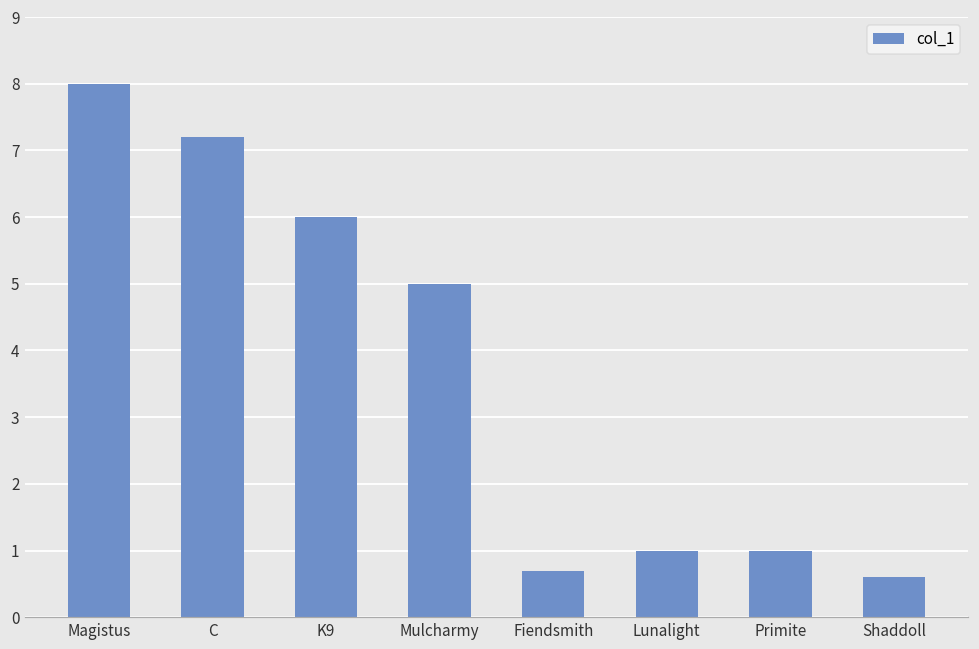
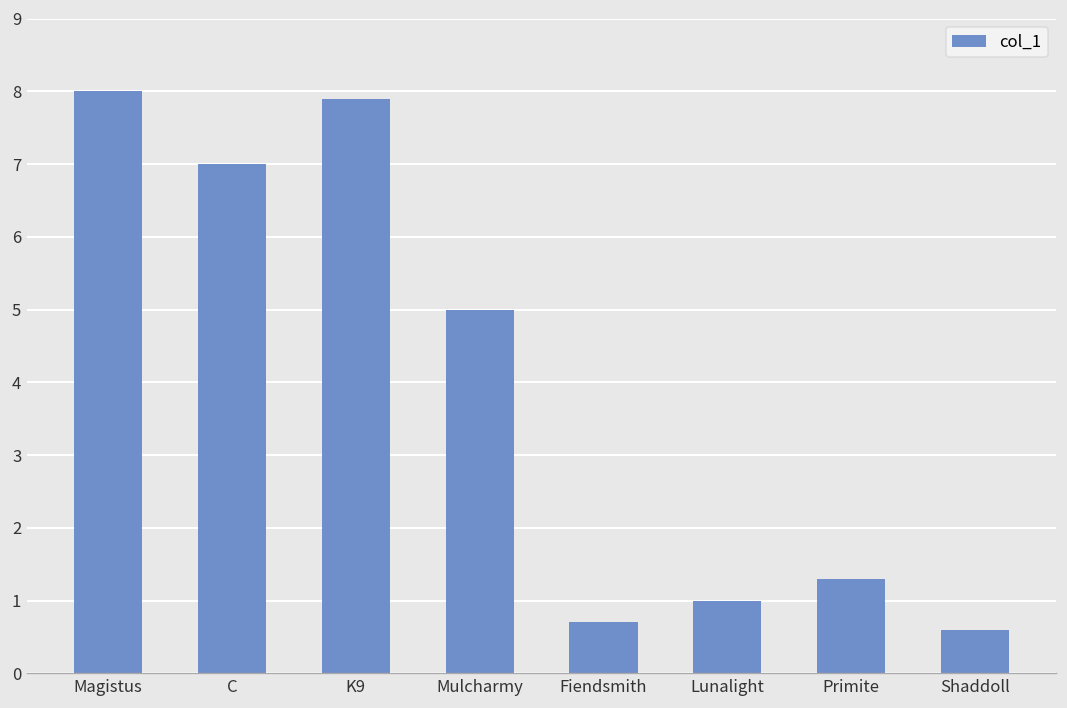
C: 7.2 -> 7.0
K9: 6.0 -> 7.9
Primite: 1.0 -> 1.3
